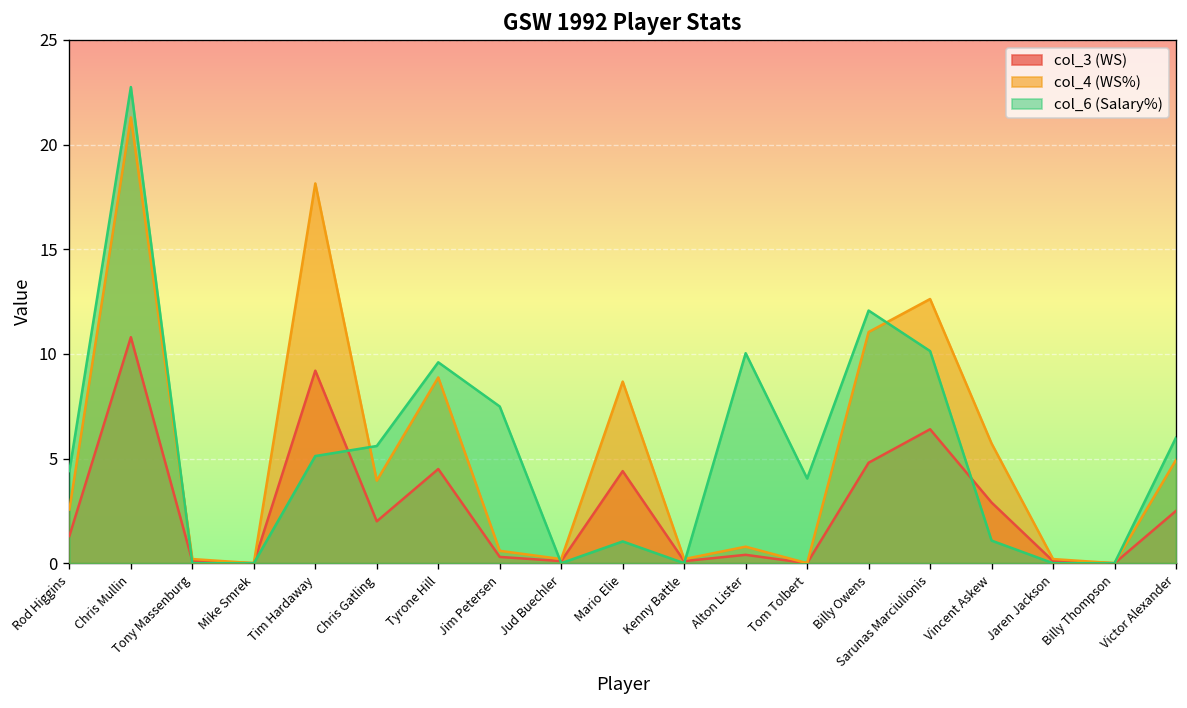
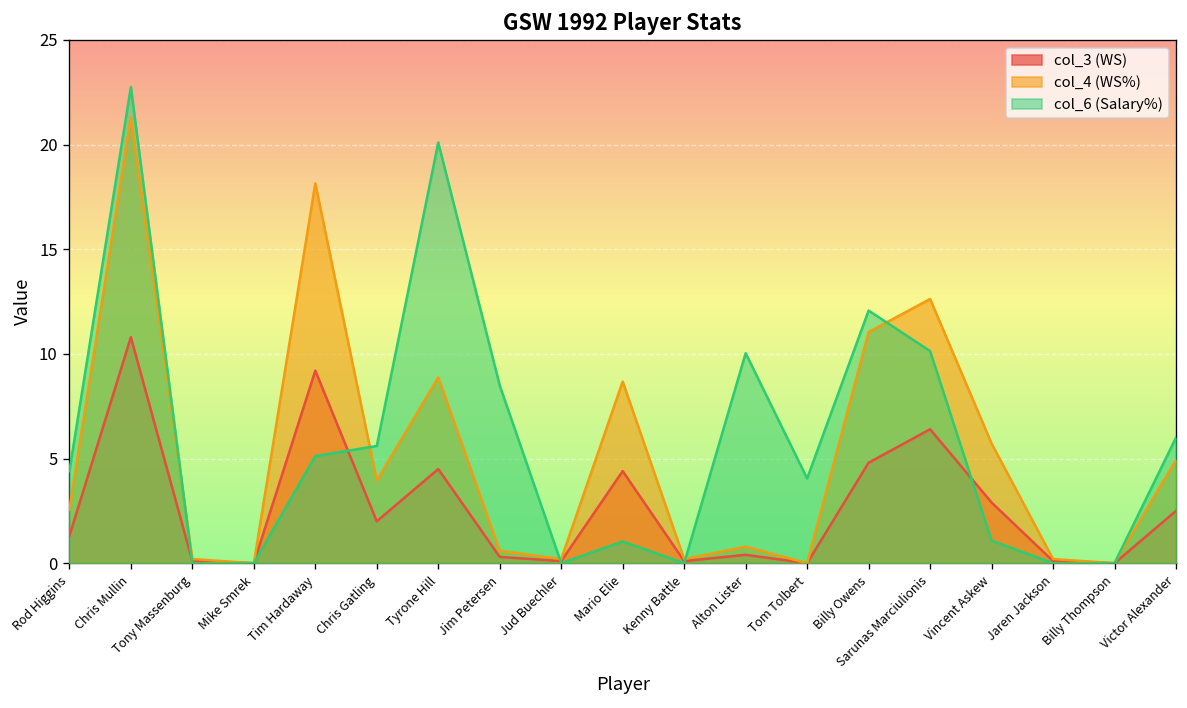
col_6 (Salary%), Tyrone Hill: 9.6 -> 20.1
col_6 (Salary%), Jim Petersen: 7.5 -> 8.5
